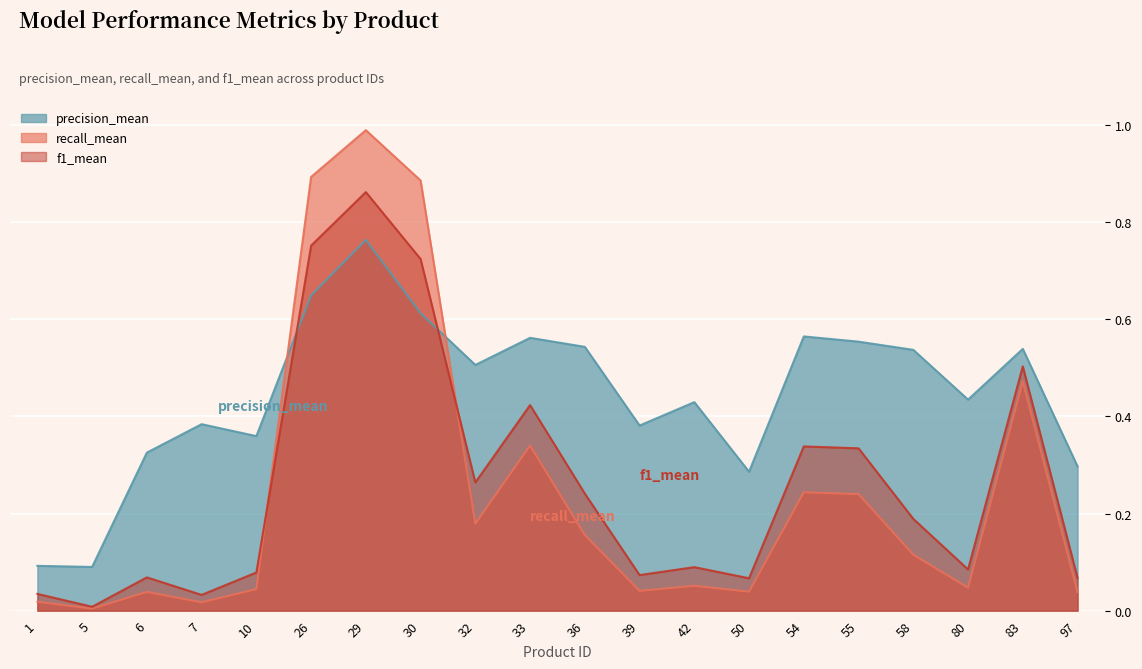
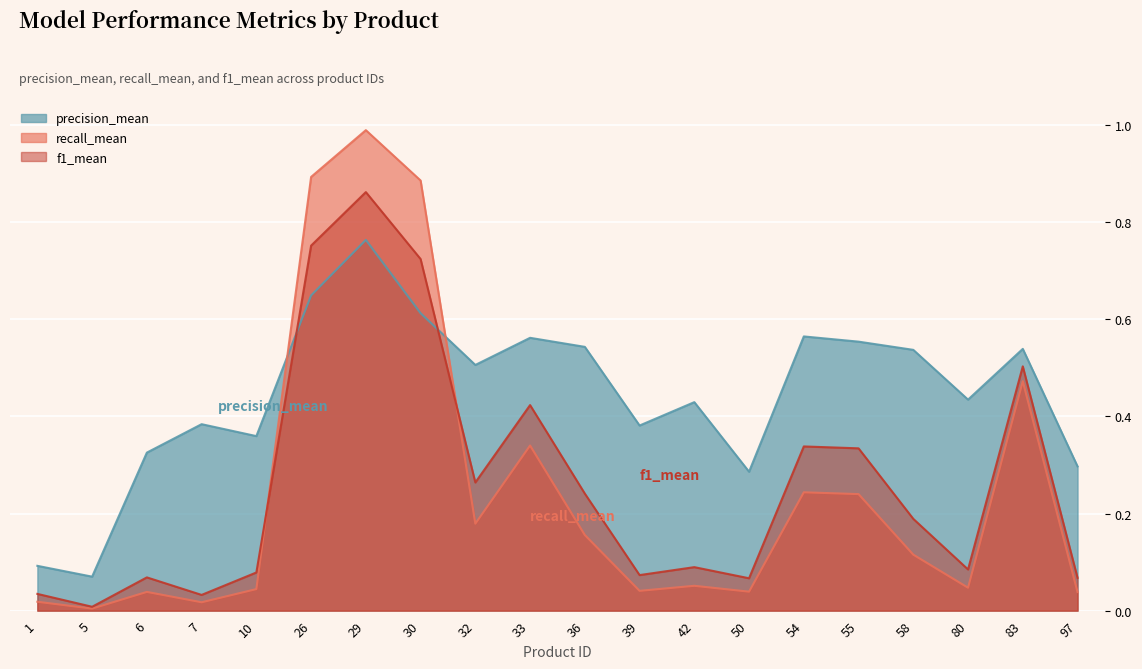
precision_mean, 5: 0.09 -> 0.07
